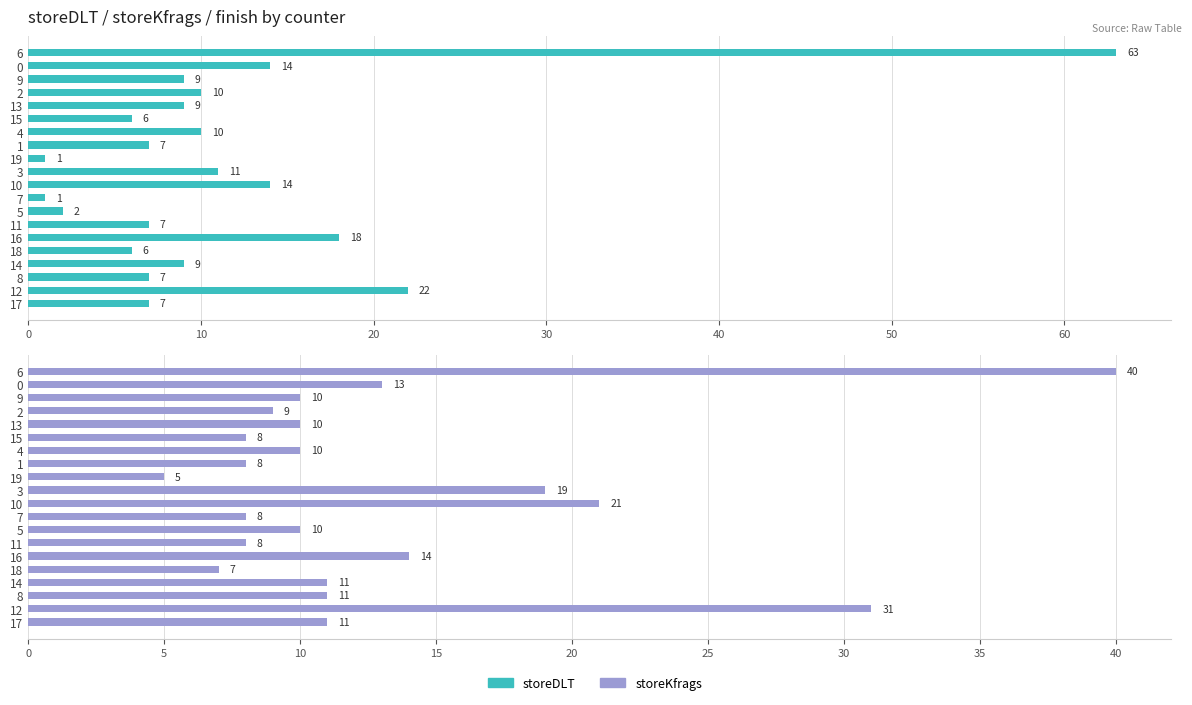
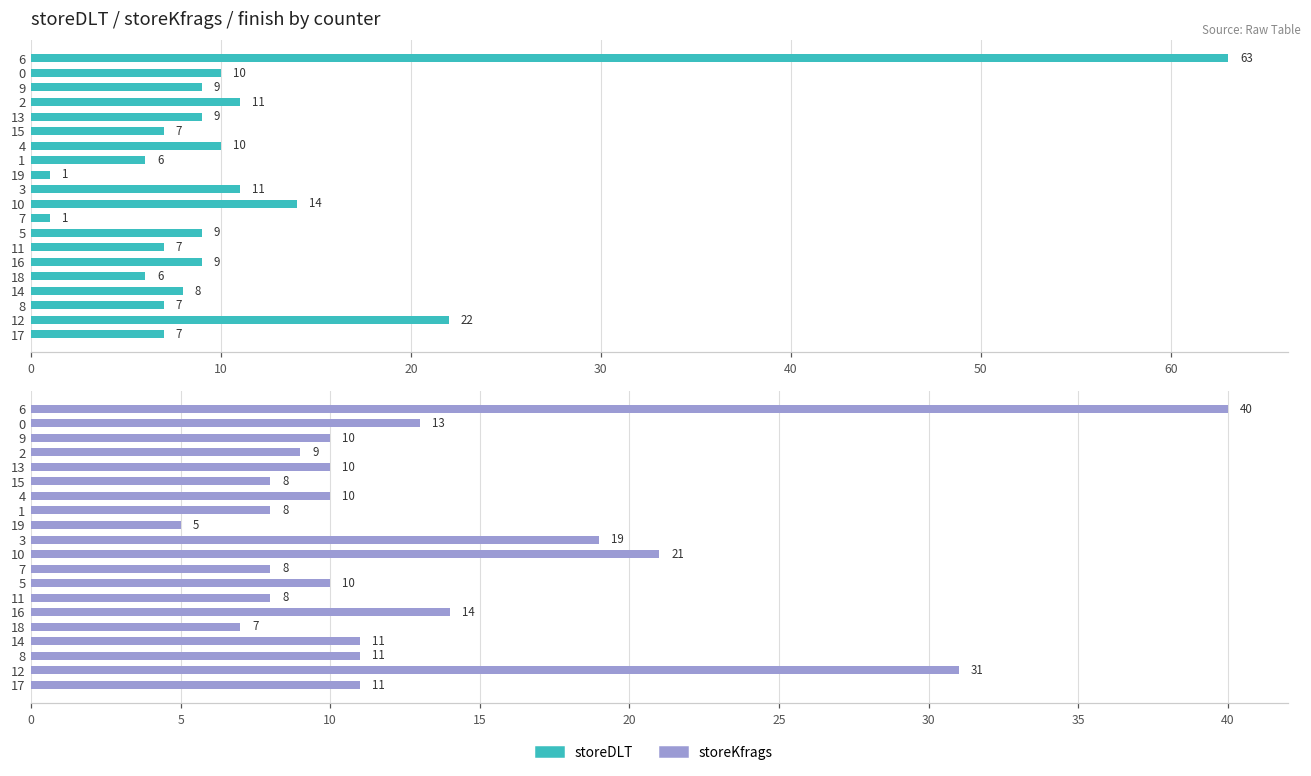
storeDLT / storeKfrags / finish by counter, 0: 14 -> 10
storeDLT / storeKfrags / finish by counter, 2: 10 -> 11
storeDLT / storeKfrags / finish by counter, 15: 6 -> 7
storeDLT / storeKfrags / finish by counter, 1: 7 -> 6
storeDLT / storeKfrags / finish by counter, 5: 2 -> 9
storeDLT / storeKfrags / finish by counter, 16: 18 -> 9
storeDLT / storeKfrags / finish by counter, 14: 9 -> 8
